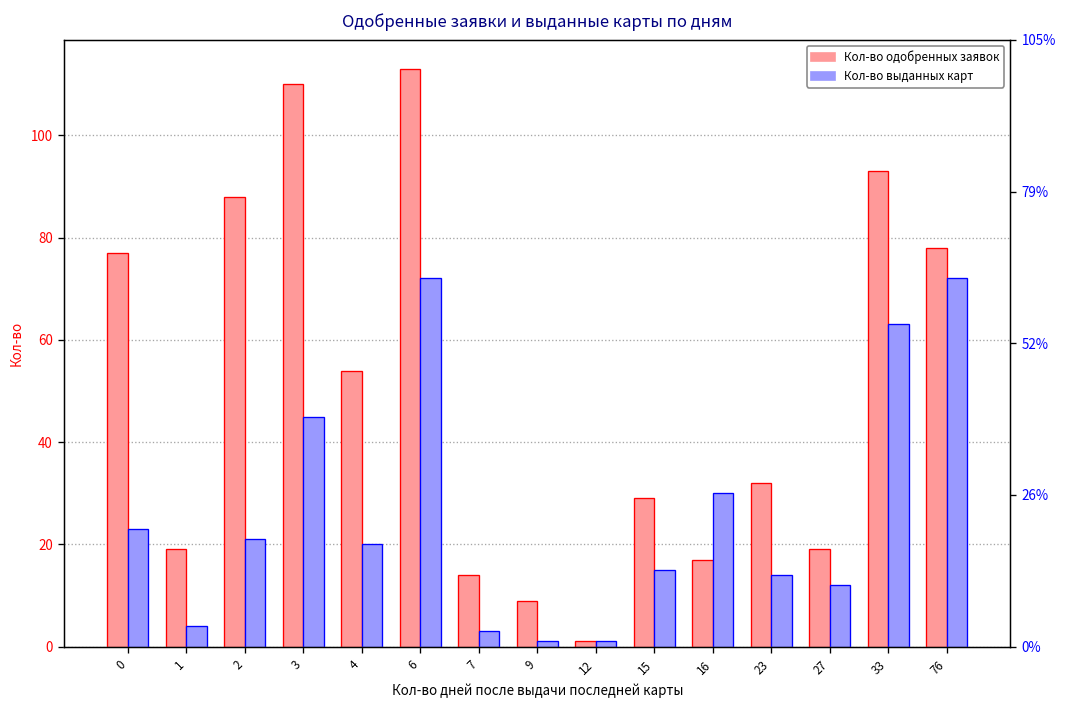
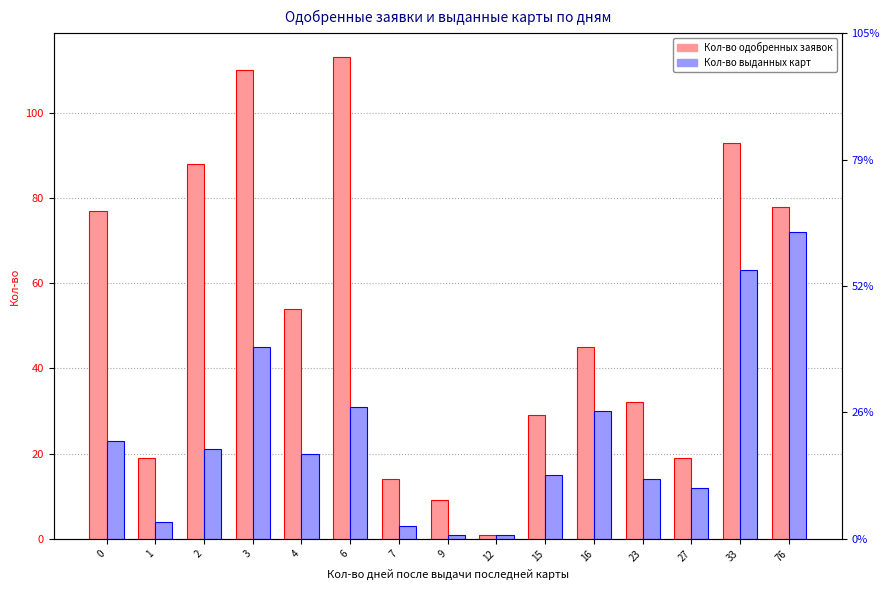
Кол-во выданных карт, 6: 72 -> 31
Кол-во одобренных заявок, 16: 17 -> 45
